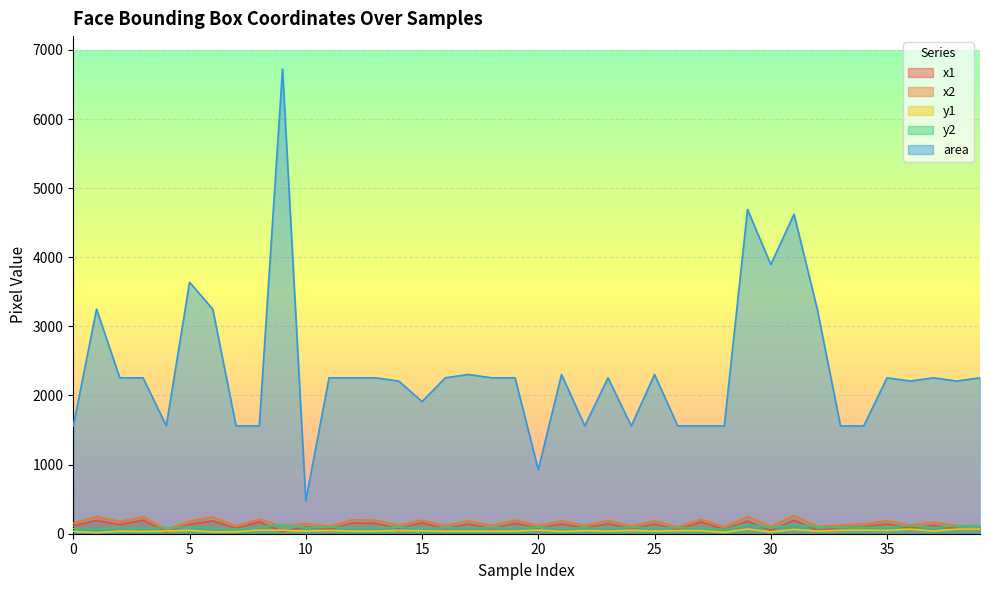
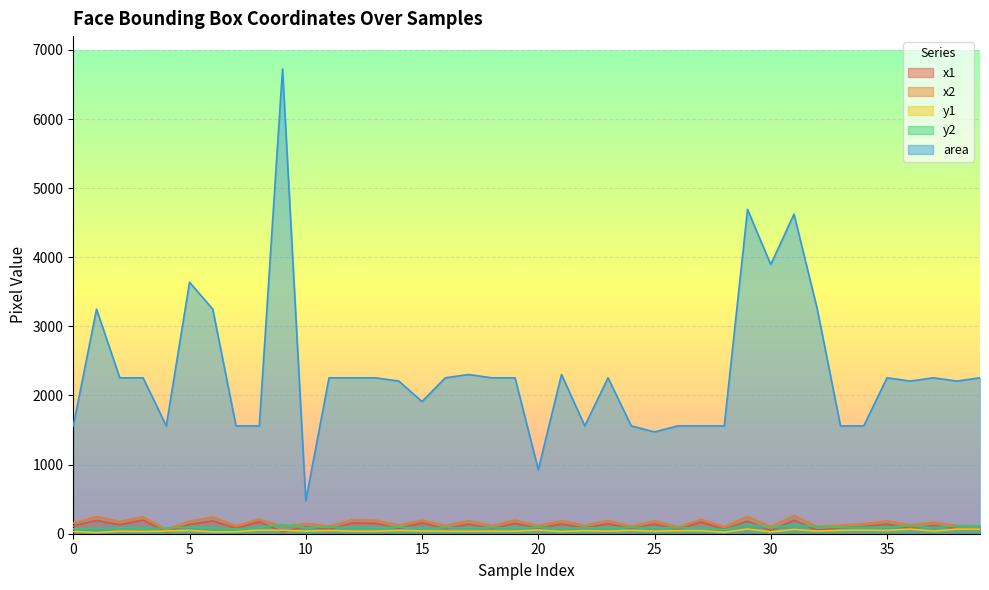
area, 25: 2300 -> 1500
